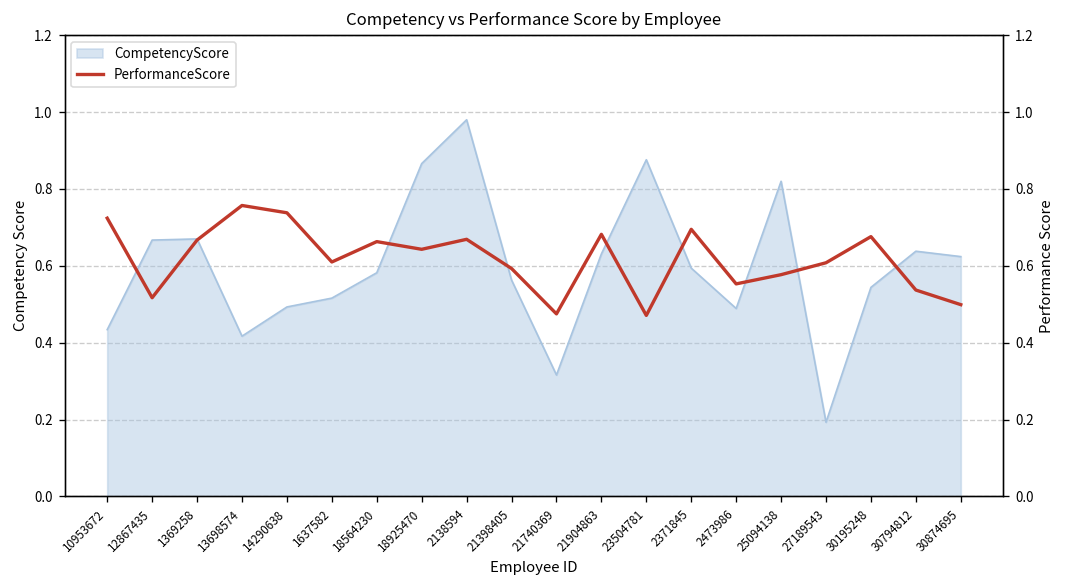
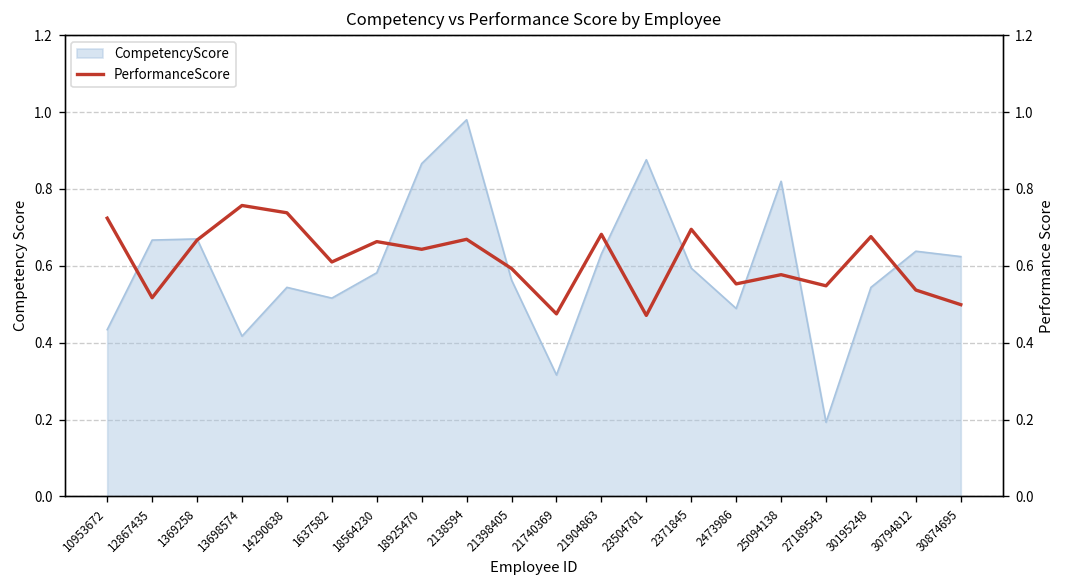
CompetencyScore, 14290638: 0.49 -> 0.54
PerformanceScore, 27189543: 0.61 -> 0.55
